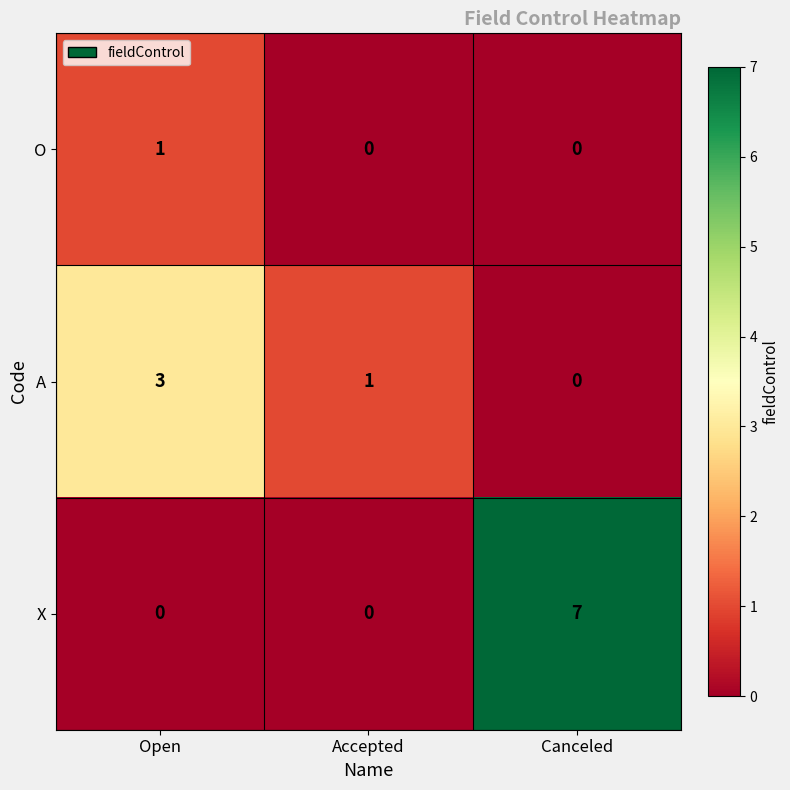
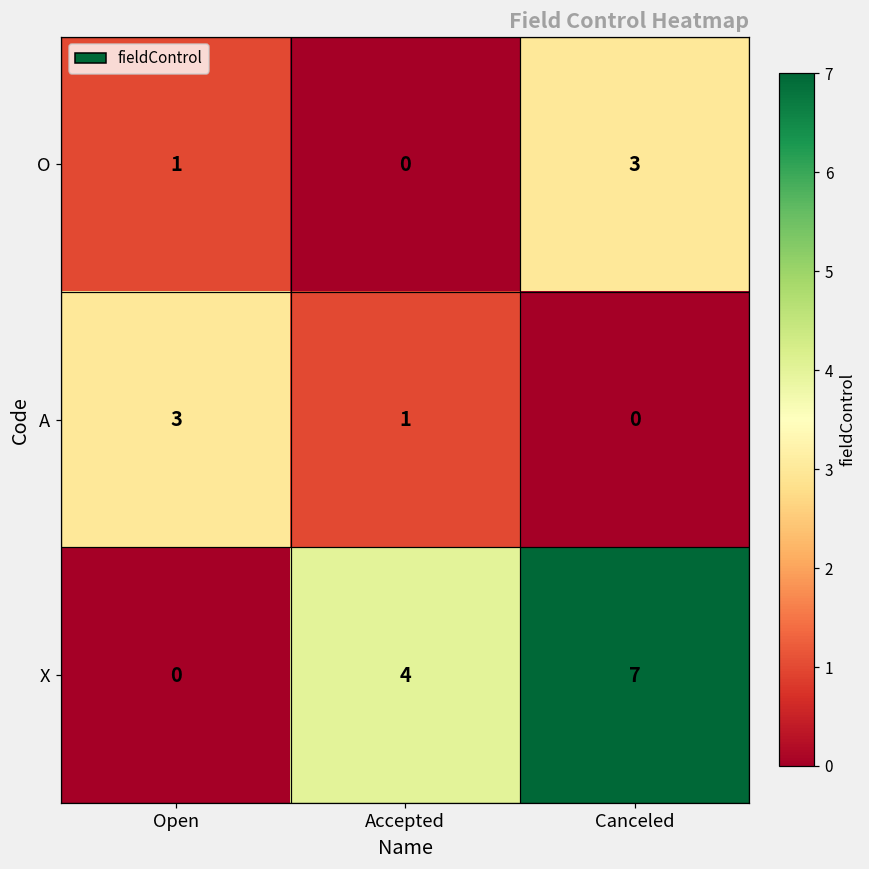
O, Canceled: 0 -> 3
X, Accepted: 0 -> 4
